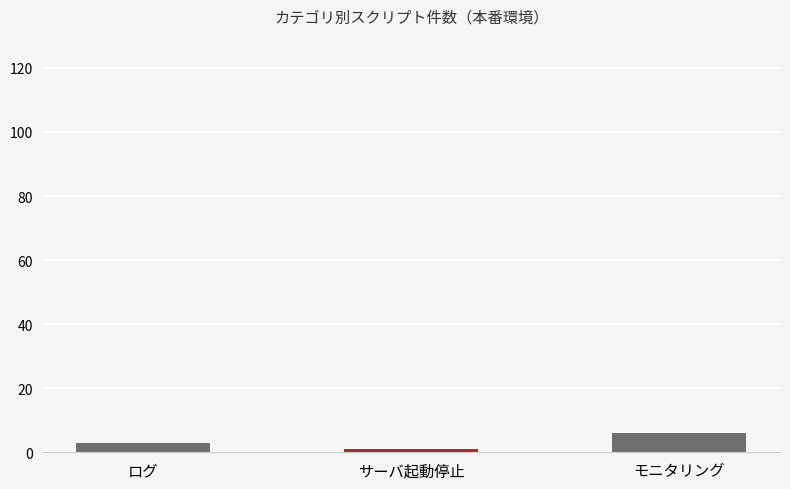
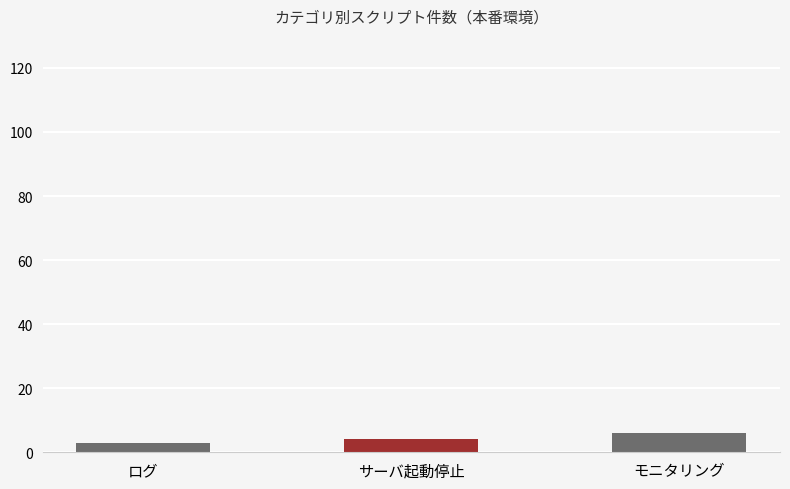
サーバ起動停止: 1 -> 4
